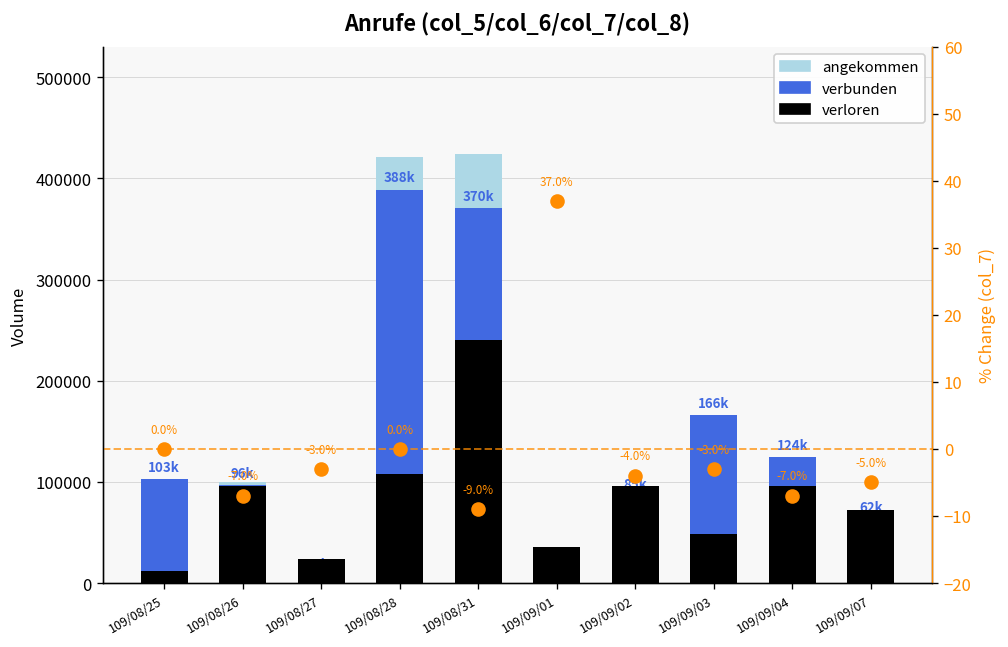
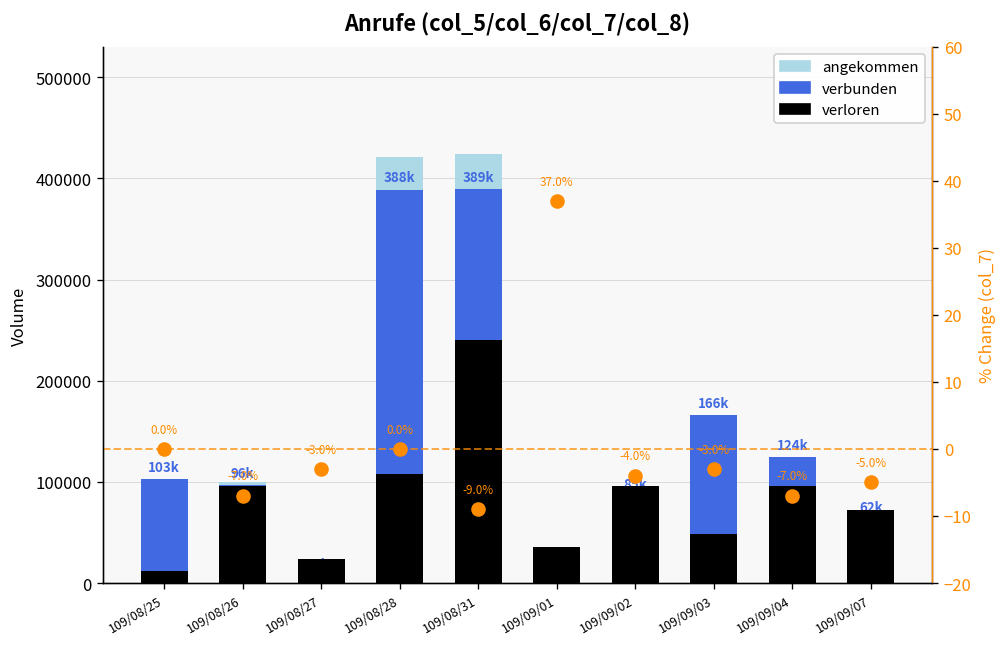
verbunden, 109/08/31: 370k -> 389k
